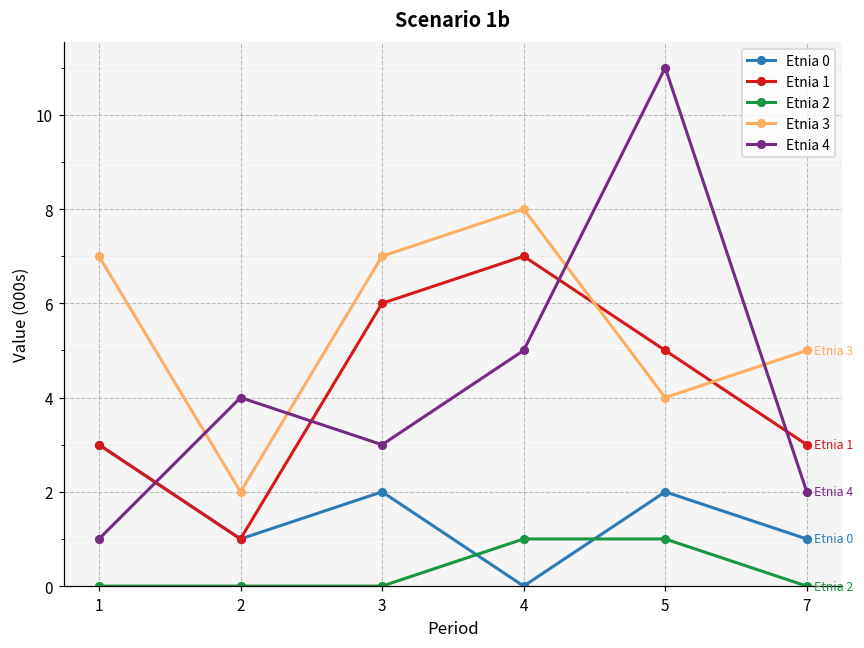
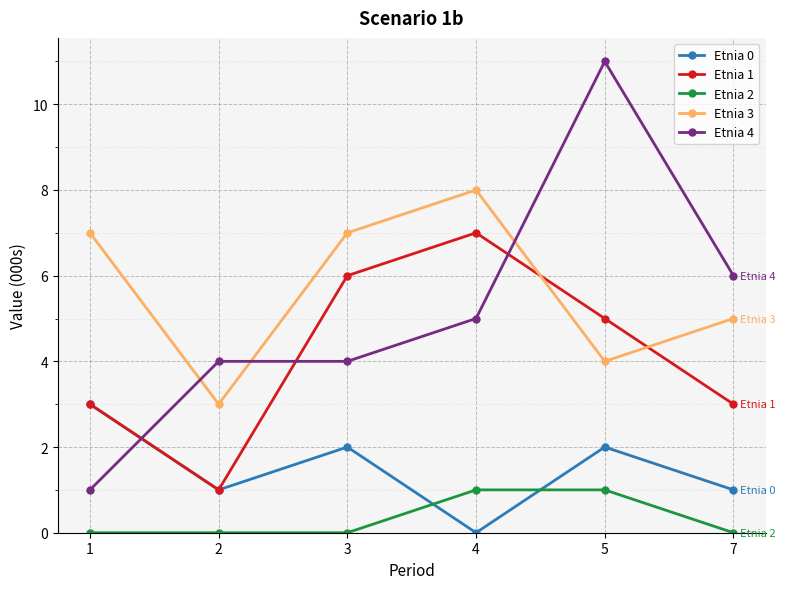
Etnia 3, 2: 2 -> 3
Etnia 4, 3: 3 -> 4
Etnia 4, 7: 2 -> 6
